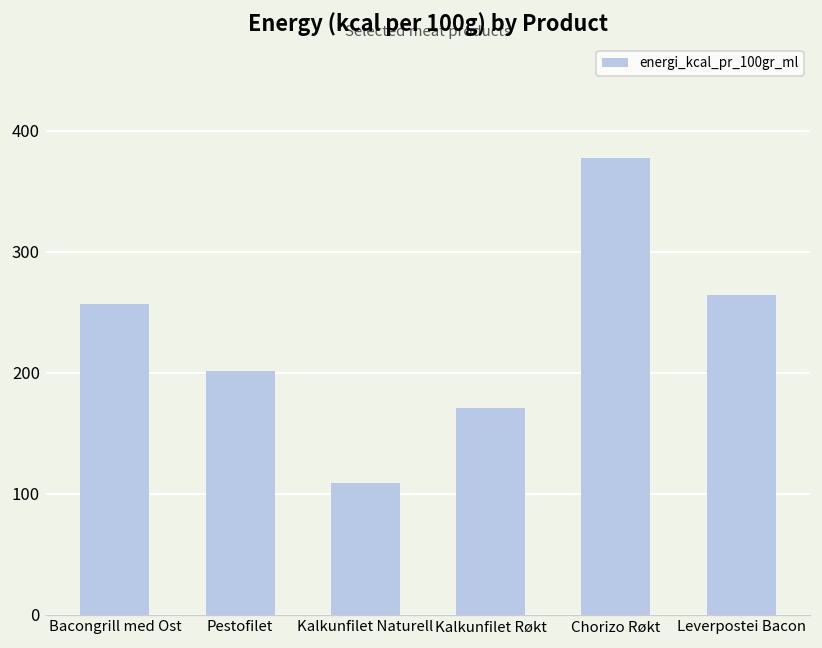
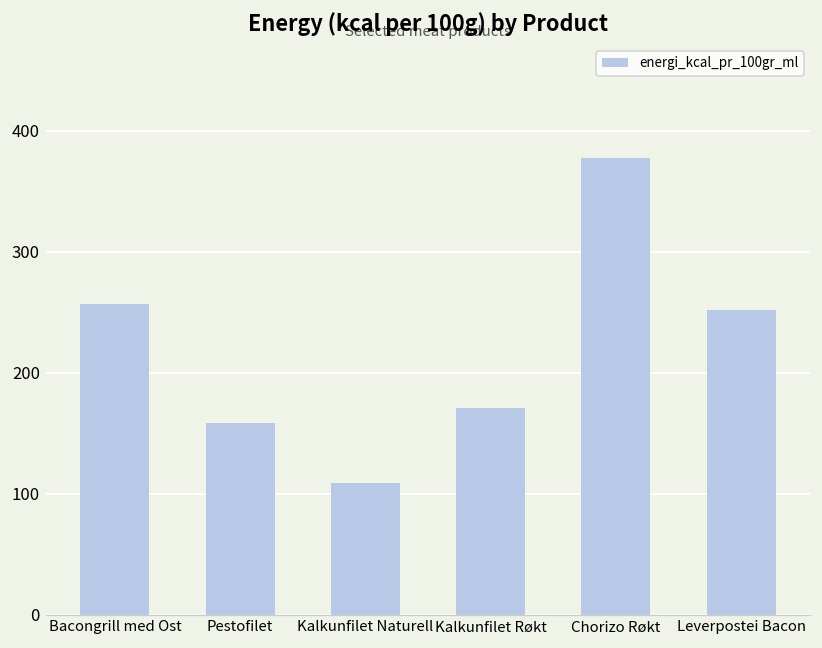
Pestofilet: 201 -> 158
Leverpostei Bacon: 264 -> 252
